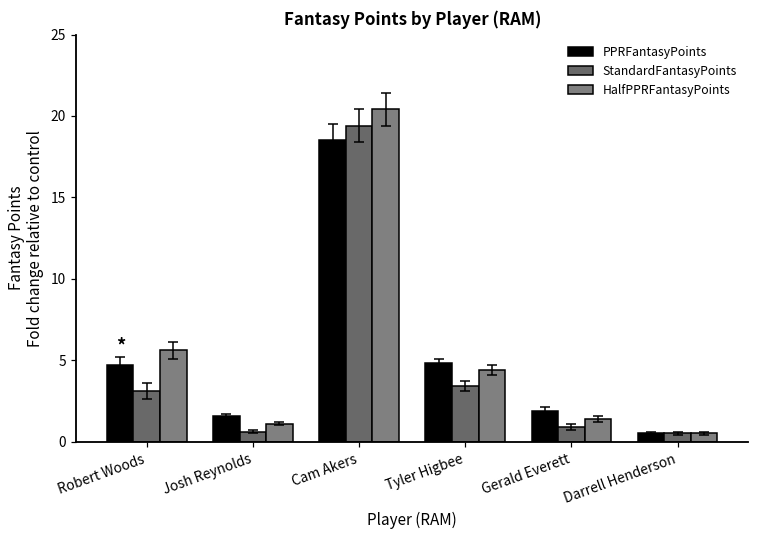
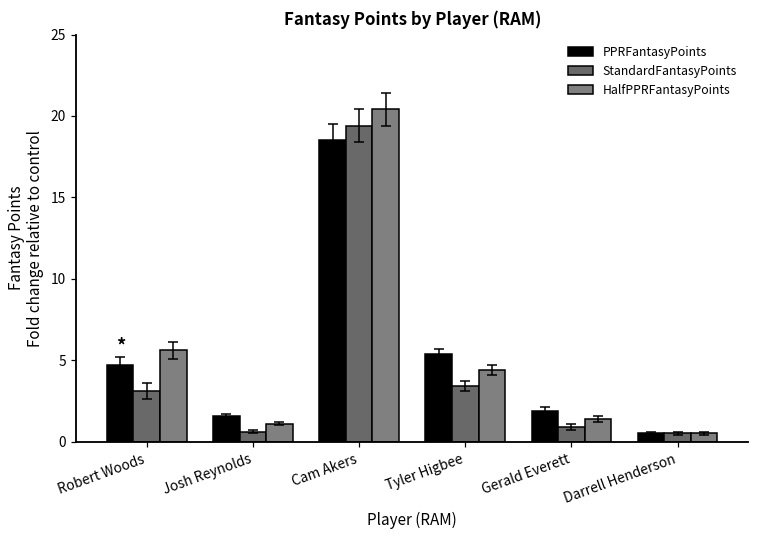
PPRFantasyPoints, Tyler Higbee: 4.8 -> 5.4
